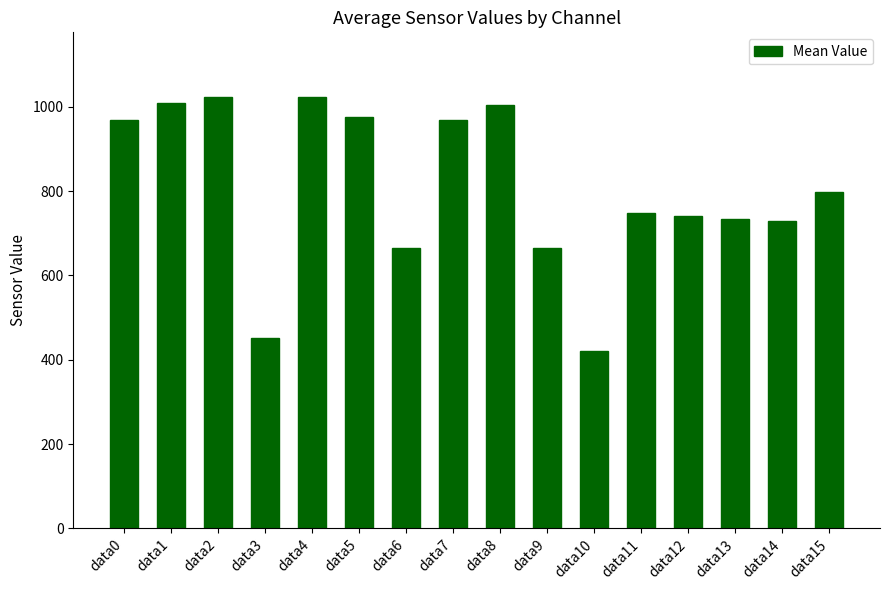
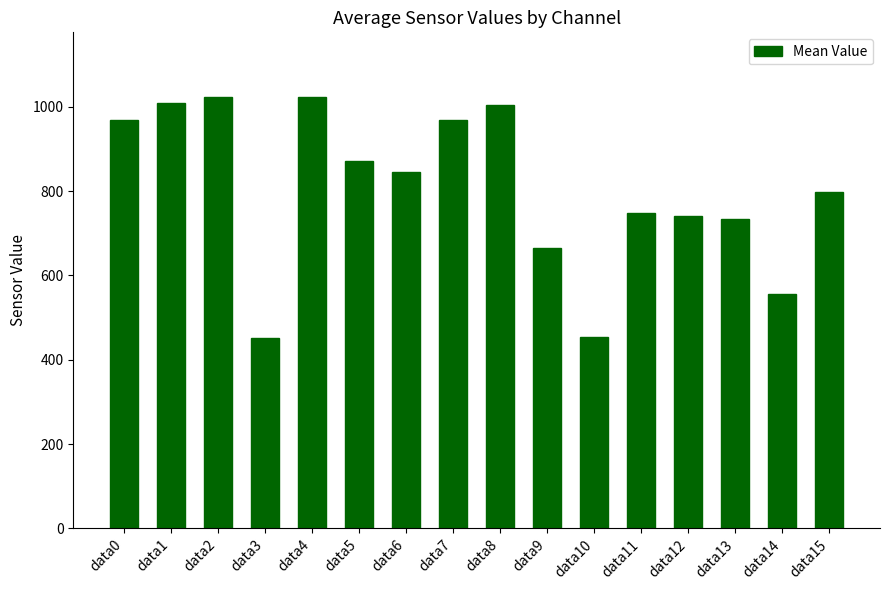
data5: 980 -> 870
data6: 670 -> 850
data10: 420 -> 460
data14: 730 -> 560
